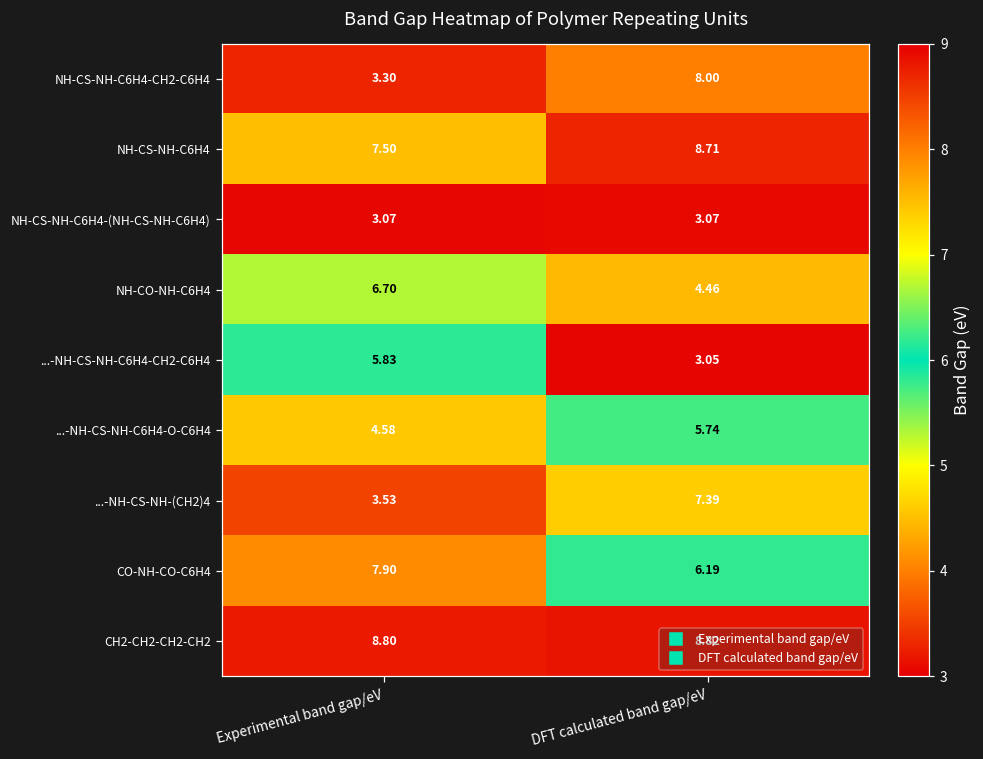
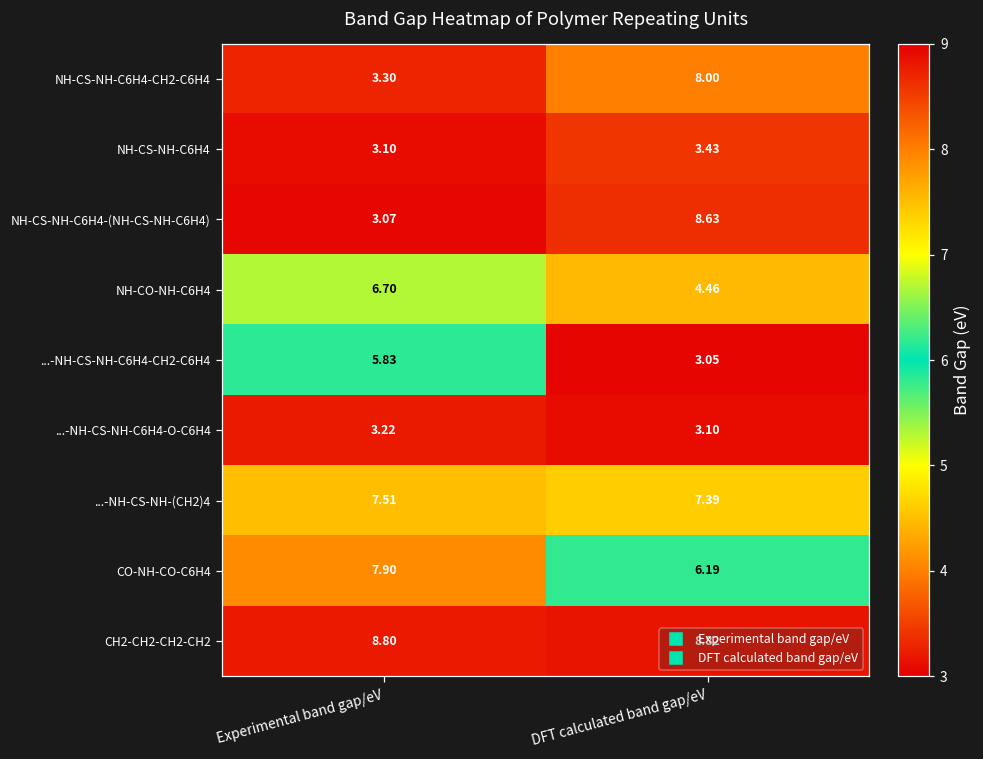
NH-CS-NH-C6H4, Experimental band gap/eV: 7.50 -> 3.10
NH-CS-NH-C6H4, DFT calculated band gap/eV: 8.71 -> 3.43
NH-CS-NH-C6H4-(NH-CS-NH-C6H4), DFT calculated band gap/eV: 3.07 -> 8.63
...-NH-CS-NH-C6H4-O-C6H4, Experimental band gap/eV: 4.58 -> 3.22
...-NH-CS-NH-C6H4-O-C6H4, DFT calculated band gap/eV: 5.74 -> 3.10
...-NH-CS-NH-(CH2)4, Experimental band gap/eV: 3.53 -> 7.51
